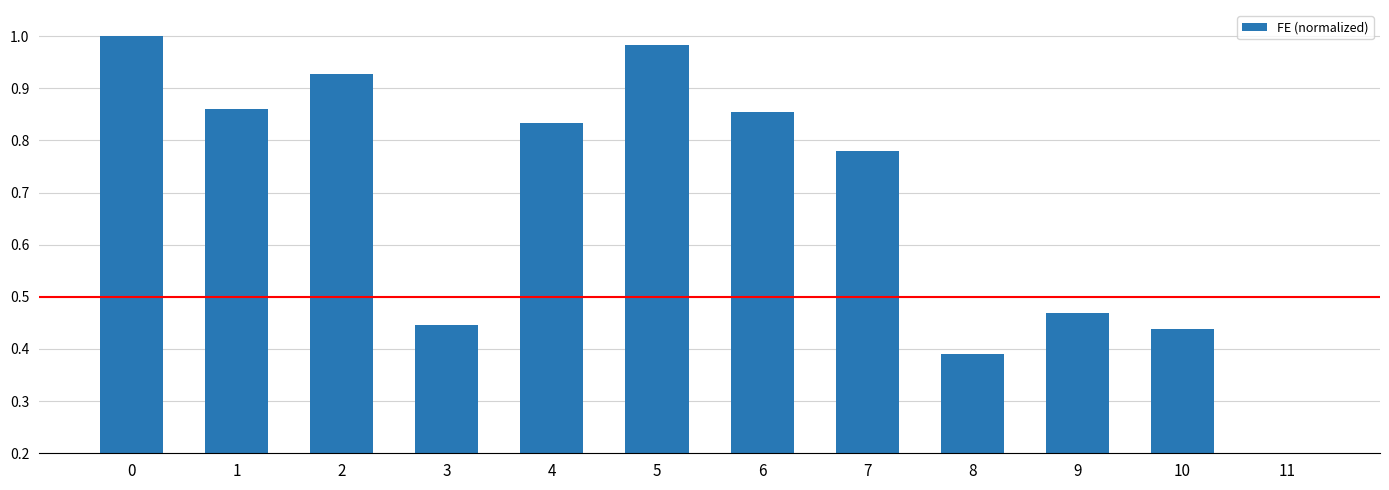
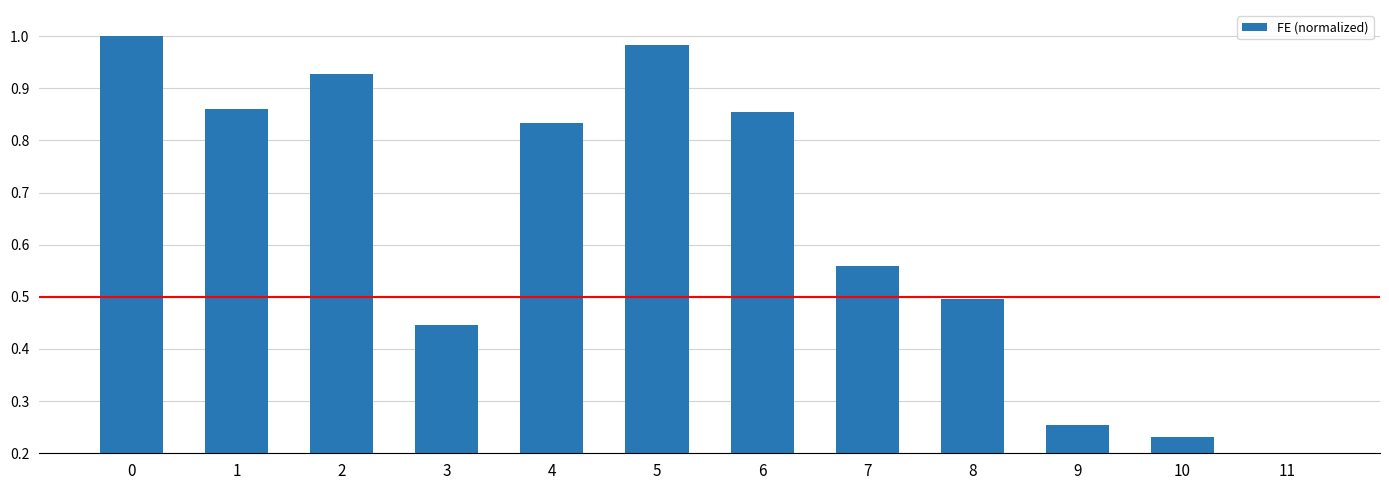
7: 0.78 -> 0.56
8: 0.39 -> 0.50
9: 0.47 -> 0.25
10: 0.44 -> 0.23
